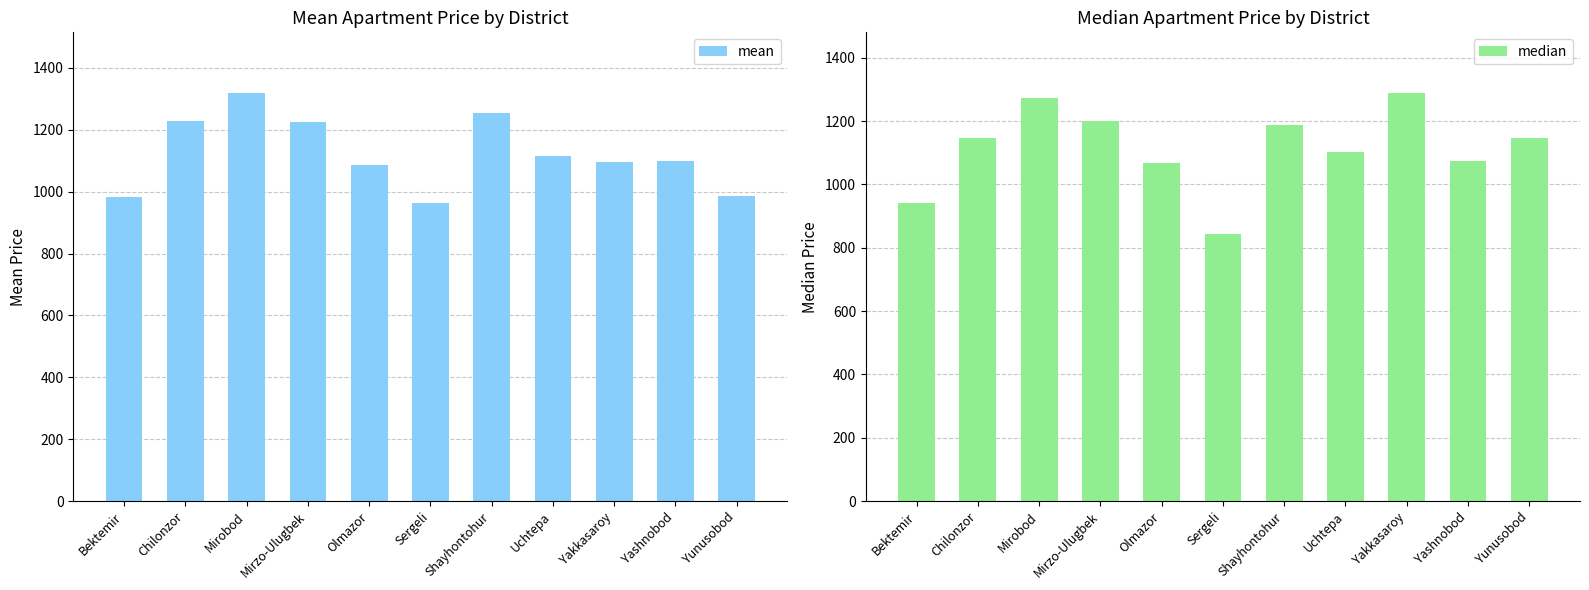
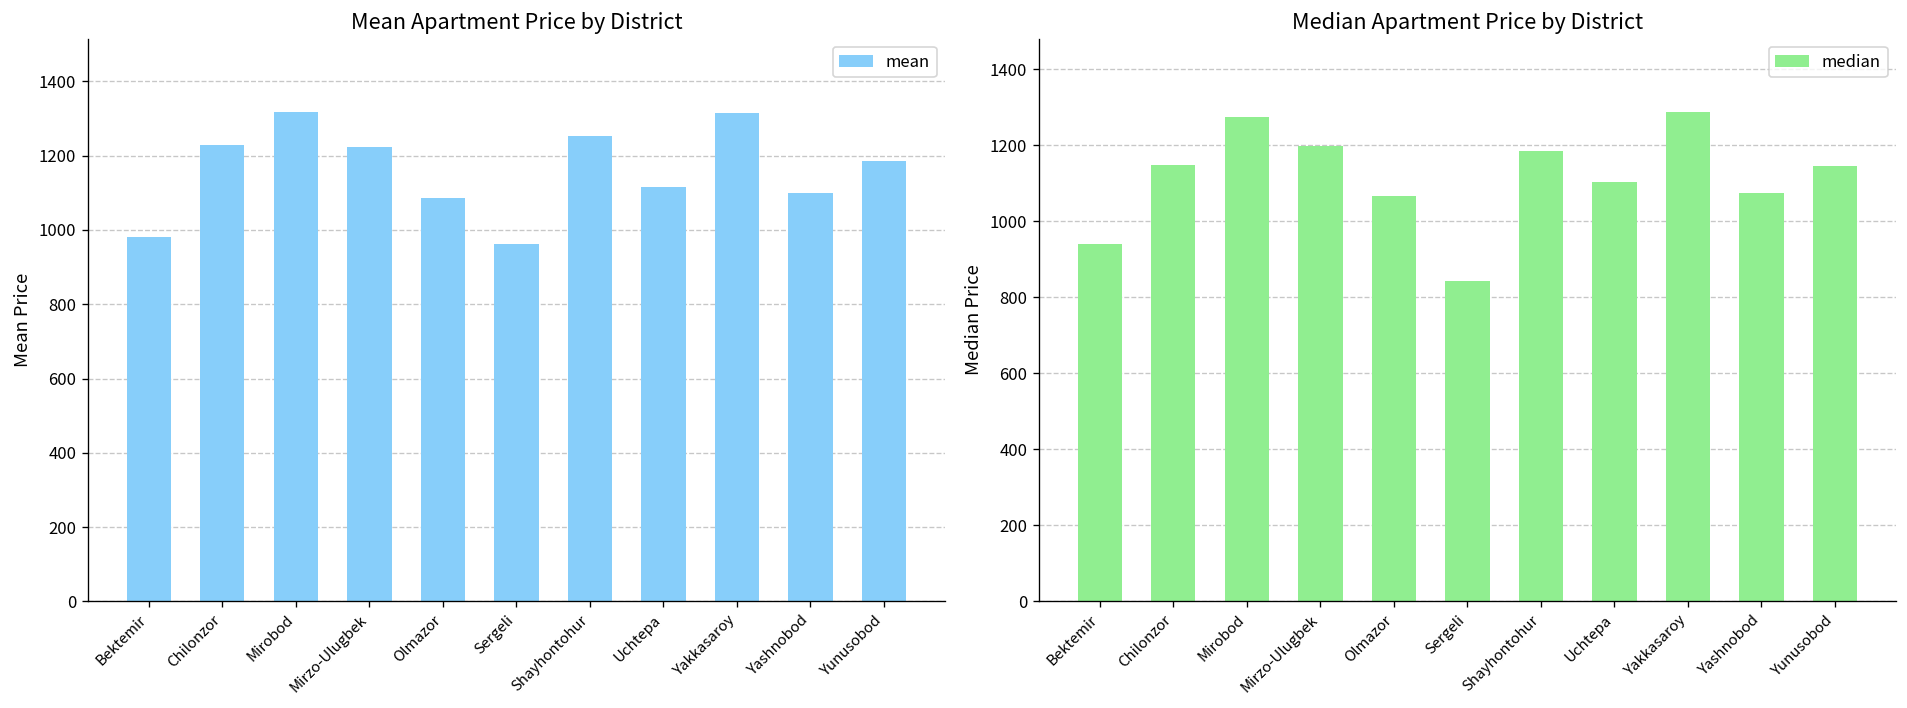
Mean Apartment Price by District, Yakkasaroy: 1090 -> 1310
Mean Apartment Price by District, Yunusobod: 990 -> 1190
